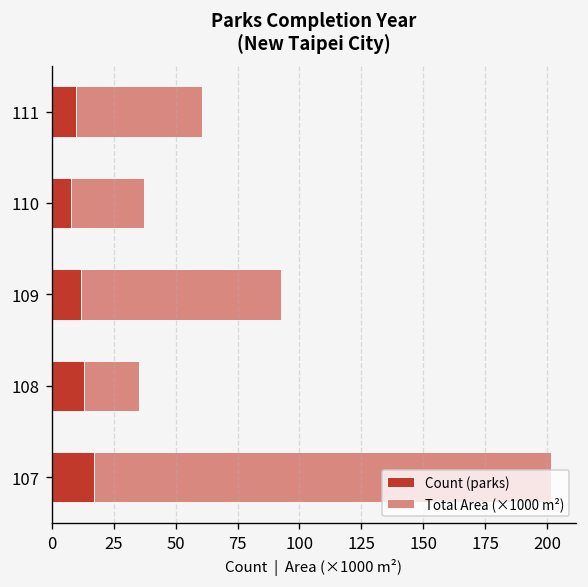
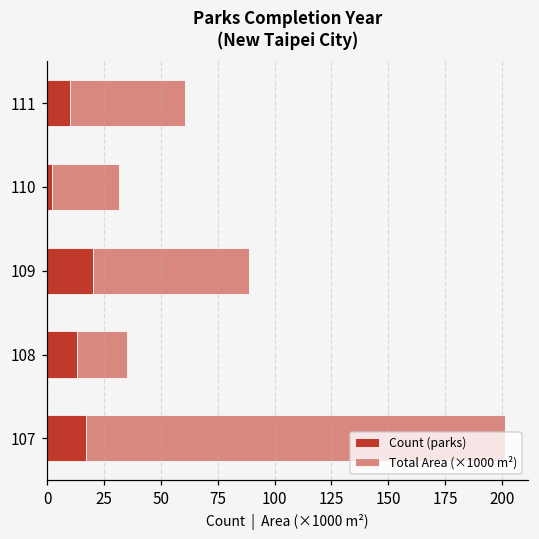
Count (parks), 110: 8 -> 2
Count (parks), 109: 12 -> 20
Total Area (×1000 m²), 109: 80 -> 69
